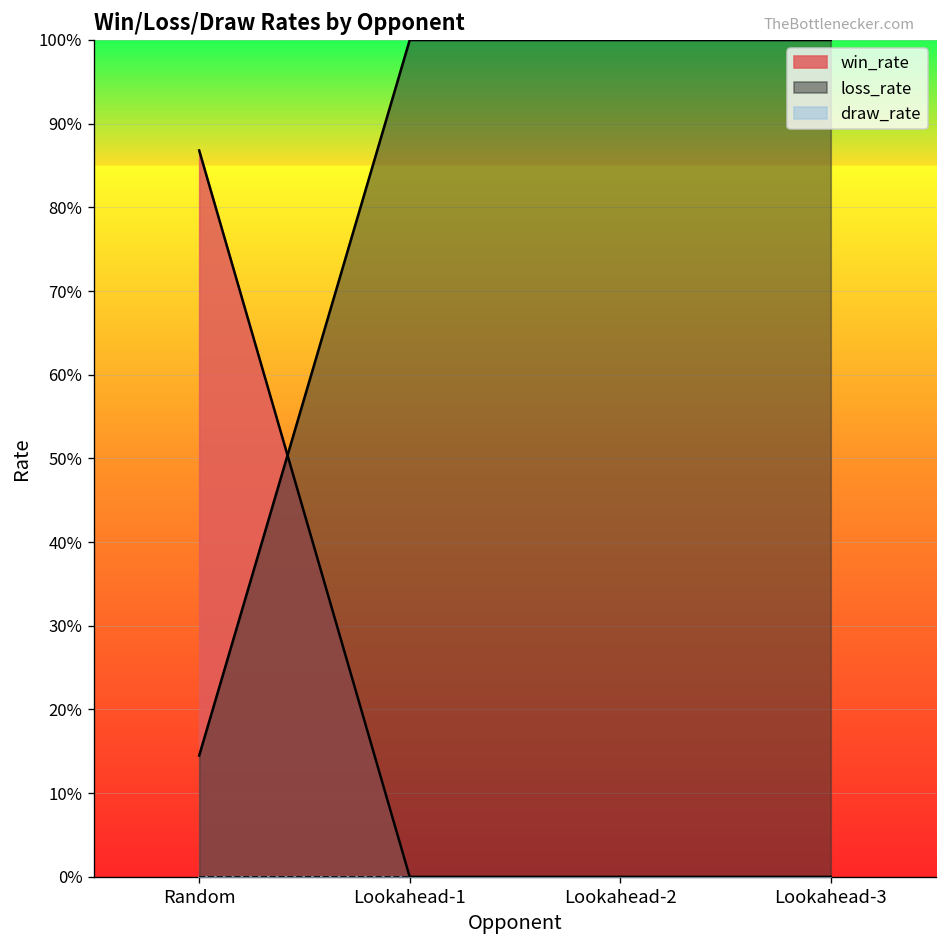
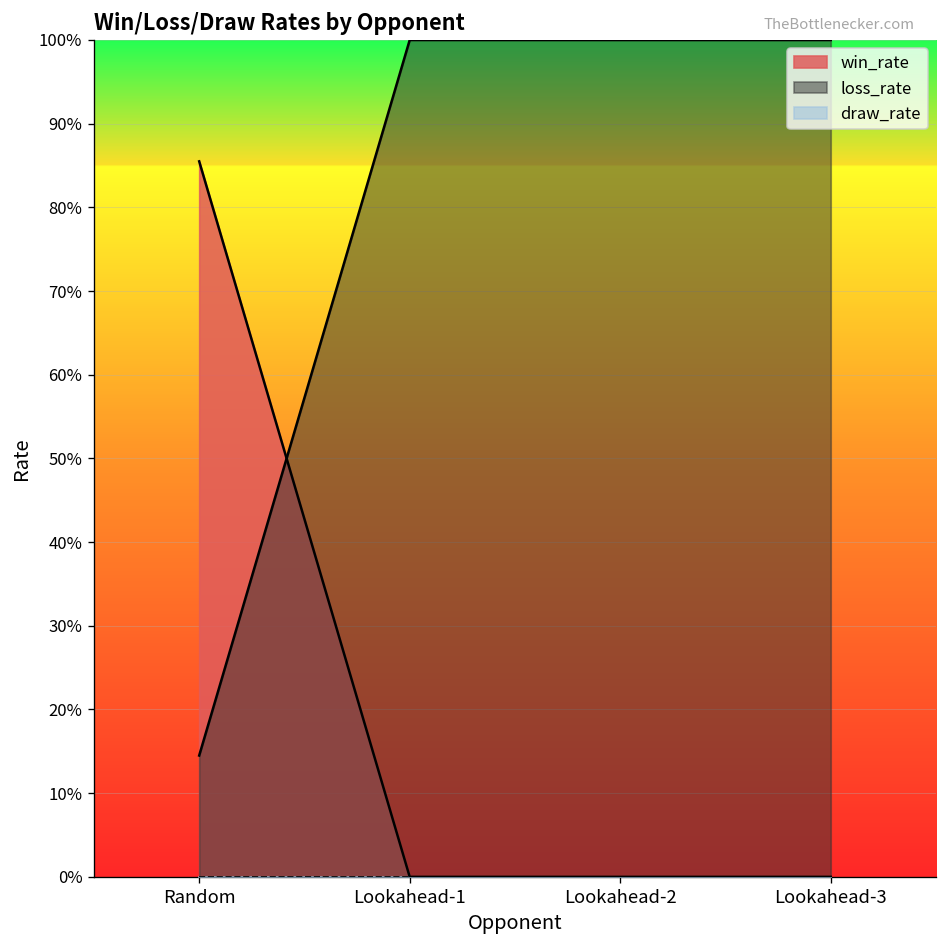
win_rate, Random: 87% -> 86%
